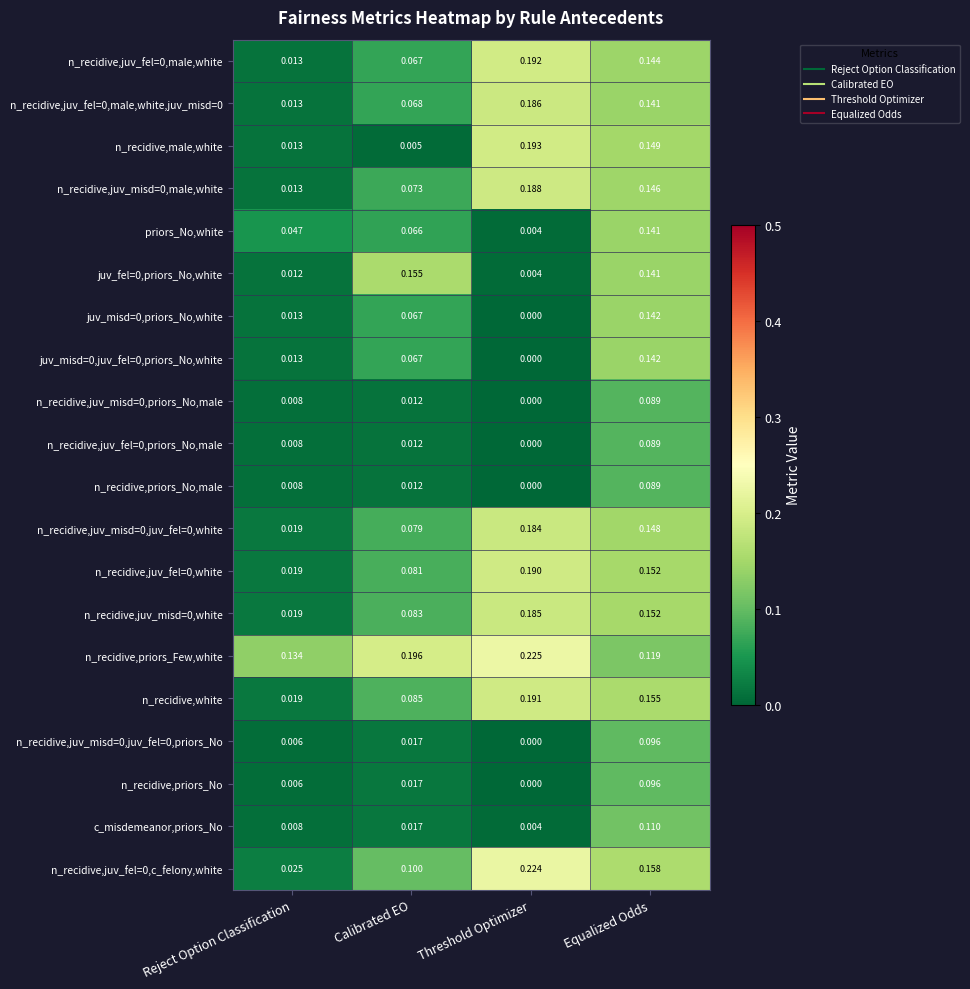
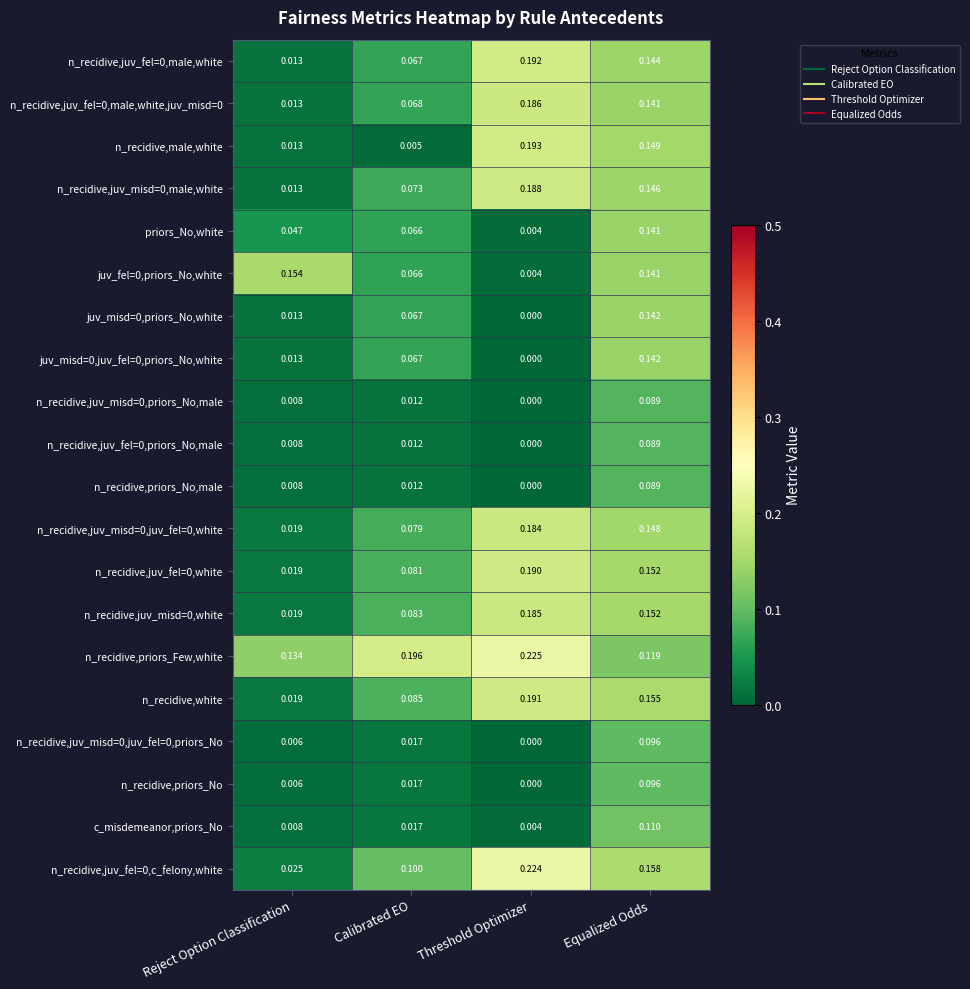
juv_fel=0,priors_No,white, Reject Option Classification: 0.012 -> 0.154
juv_fel=0,priors_No,white, Calibrated EO: 0.155 -> 0.066
